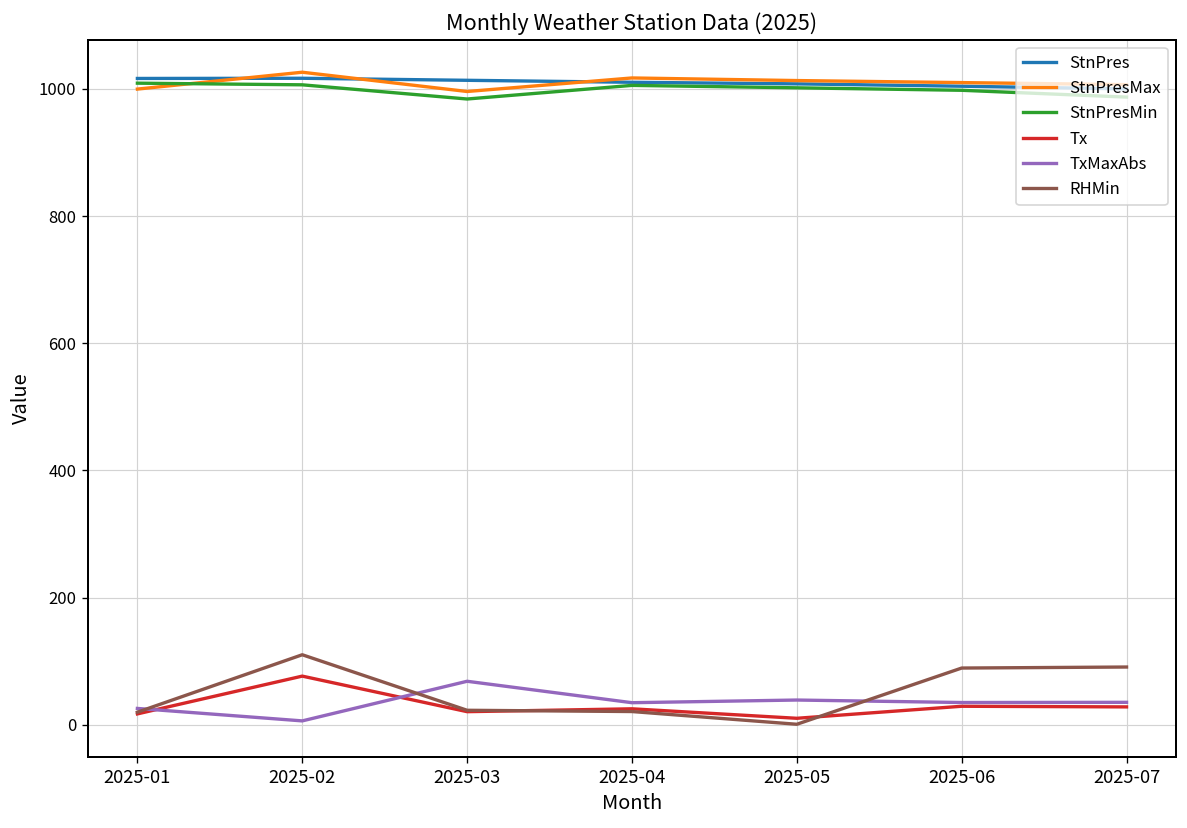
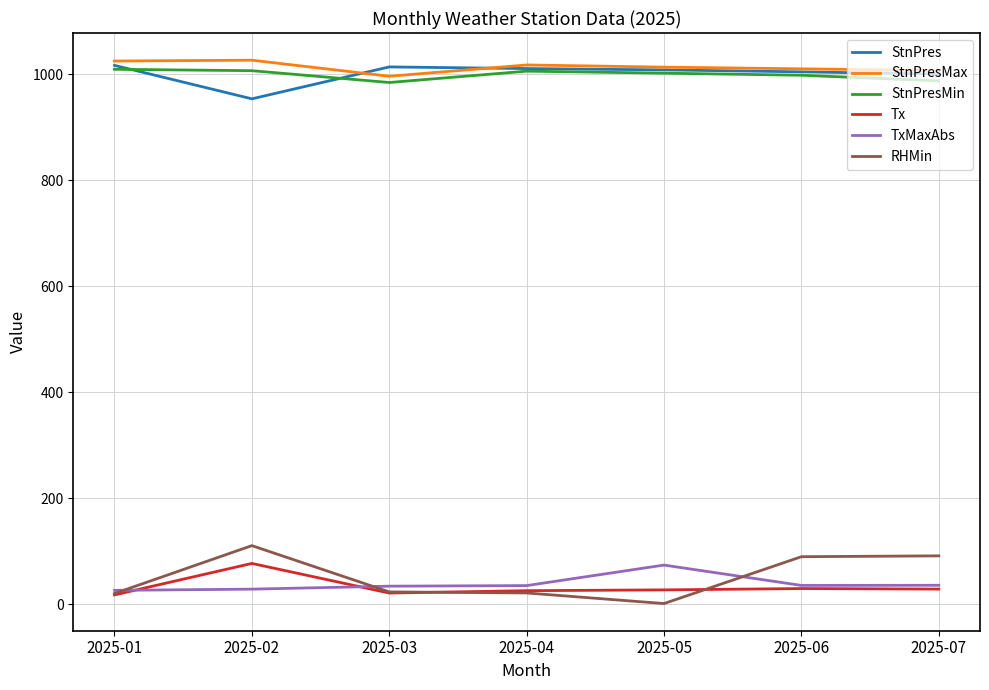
StnPresMax, 2025-01: 1000 -> 1020
StnPres, 2025-02: 1020 -> 950
TxMaxAbs, 2025-02: 10 -> 30
TxMaxAbs, 2025-03: 70 -> 30
Tx, 2025-05: 10 -> 30
TxMaxAbs, 2025-05: 40 -> 70
